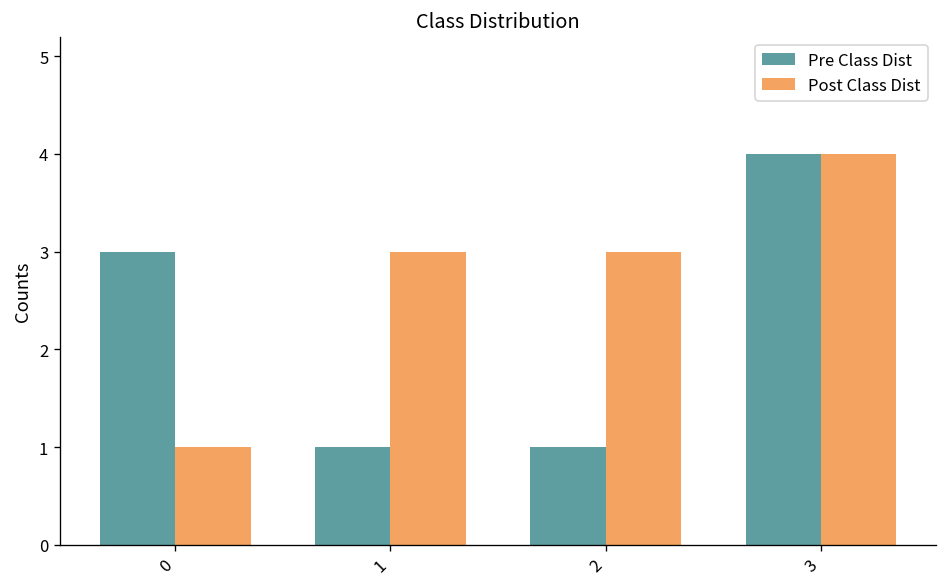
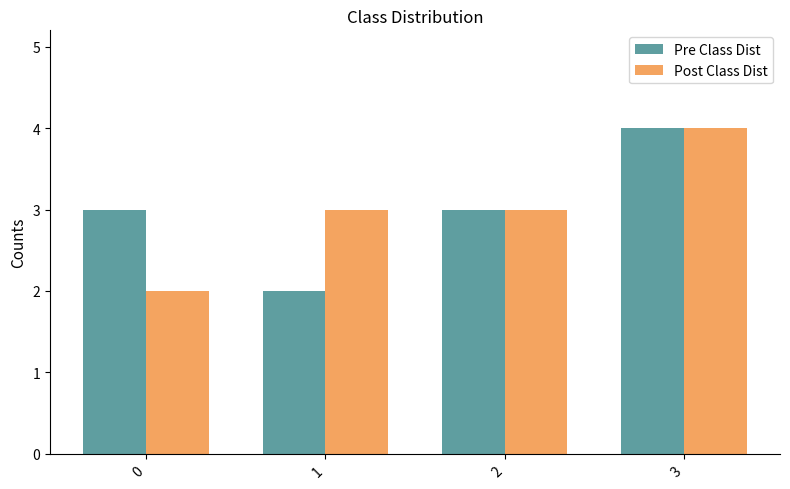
Post Class Dist, 0: 1 -> 2
Pre Class Dist, 1: 1 -> 2
Pre Class Dist, 2: 1 -> 3
